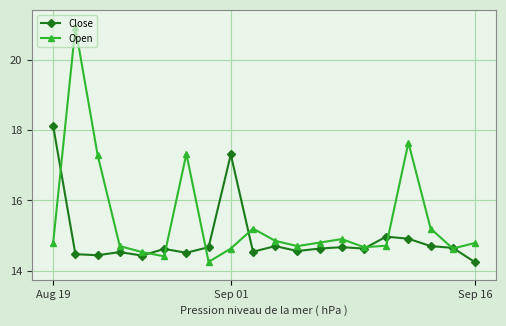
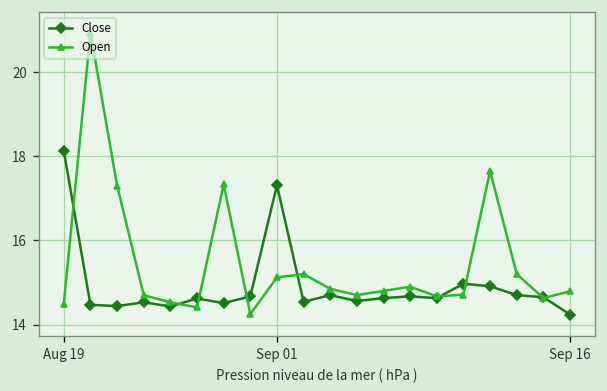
Open, Aug 19: 14.8 -> 14.5
Open, Sep 01: 14.6 -> 15.1
